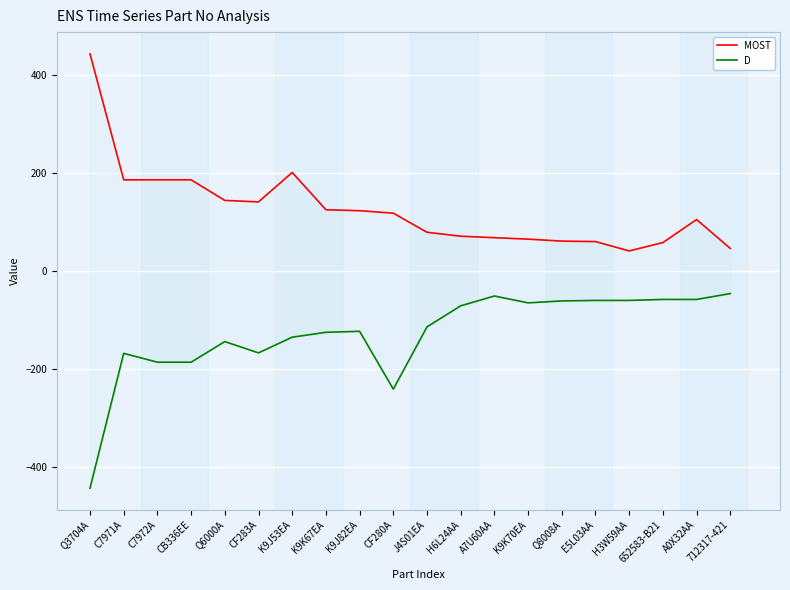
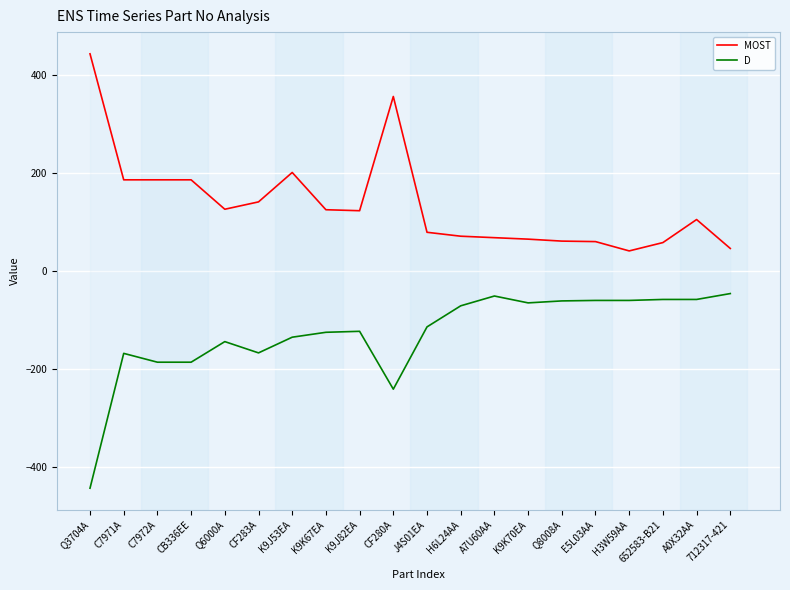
MOST, Q6000A: 140 -> 130
MOST, CF280A: 120 -> 360
